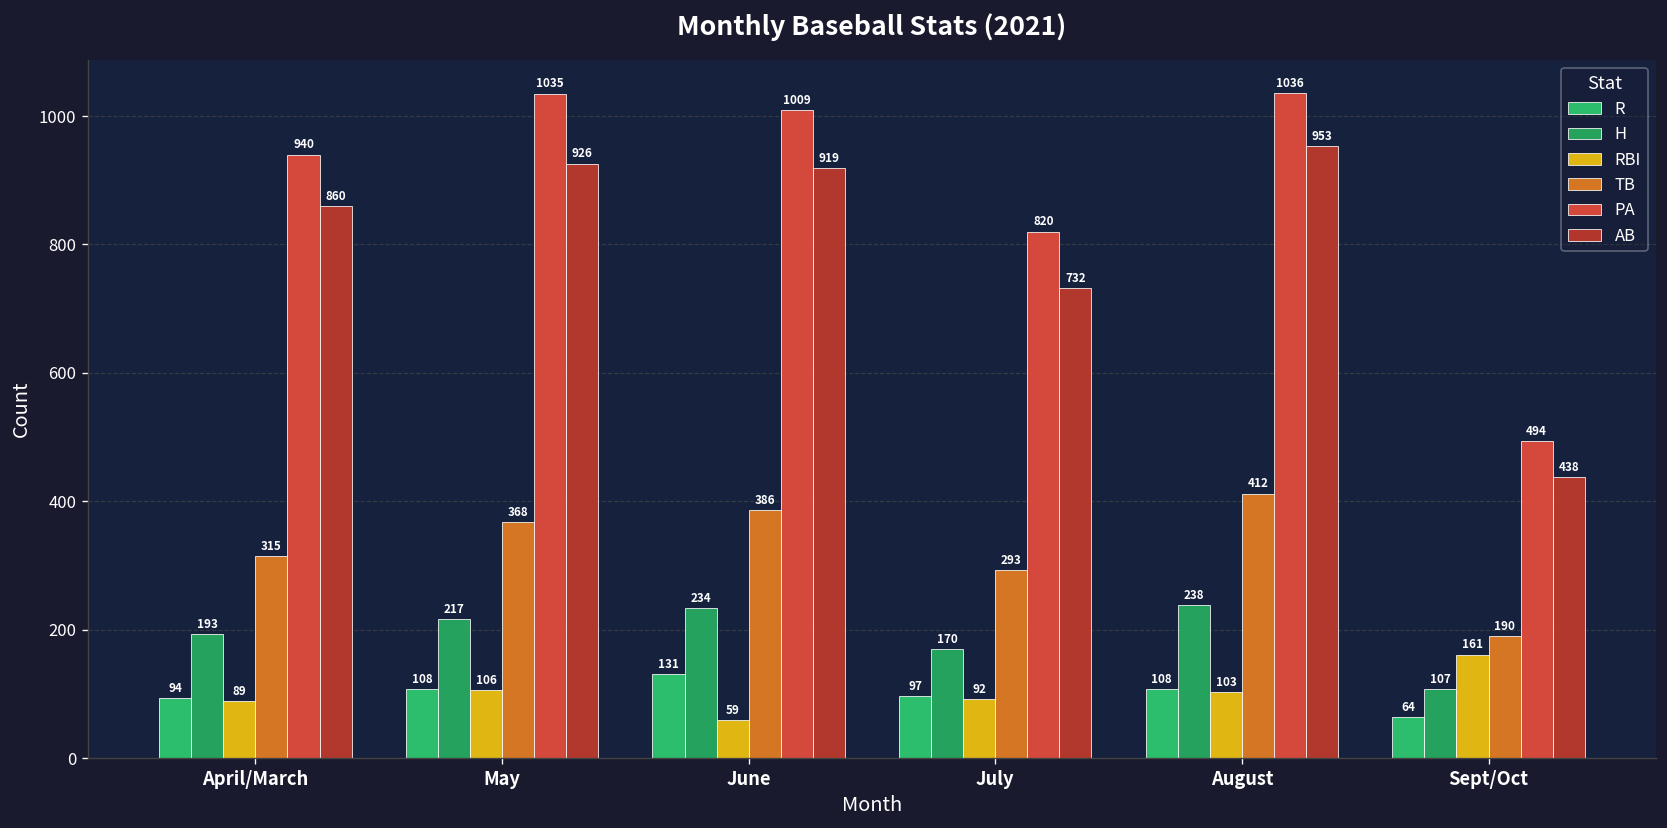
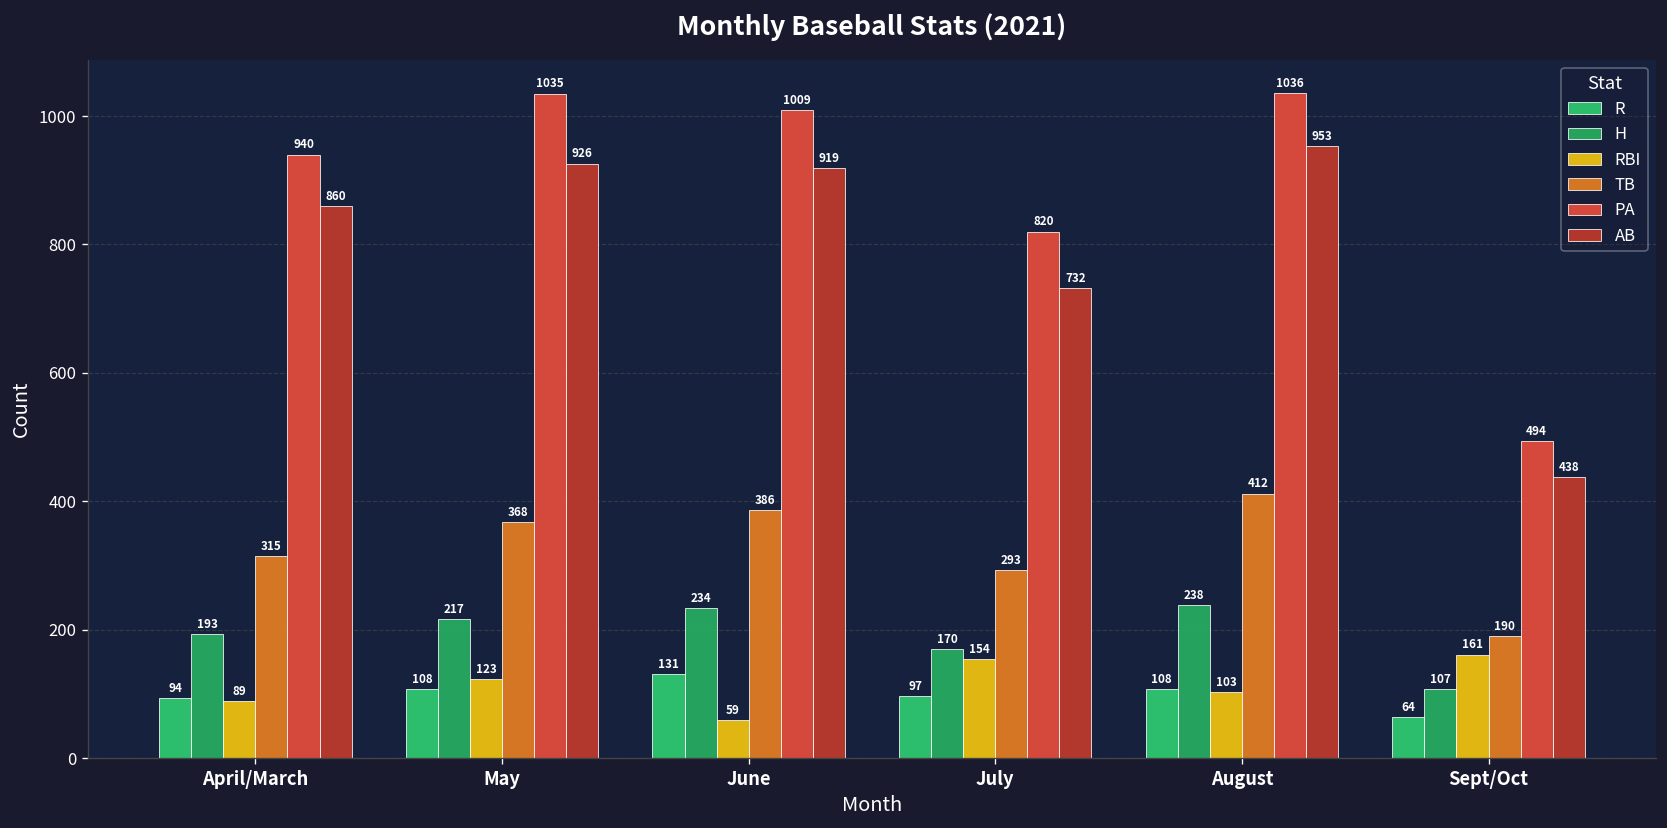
RBI, May: 106 -> 123
RBI, July: 92 -> 154
